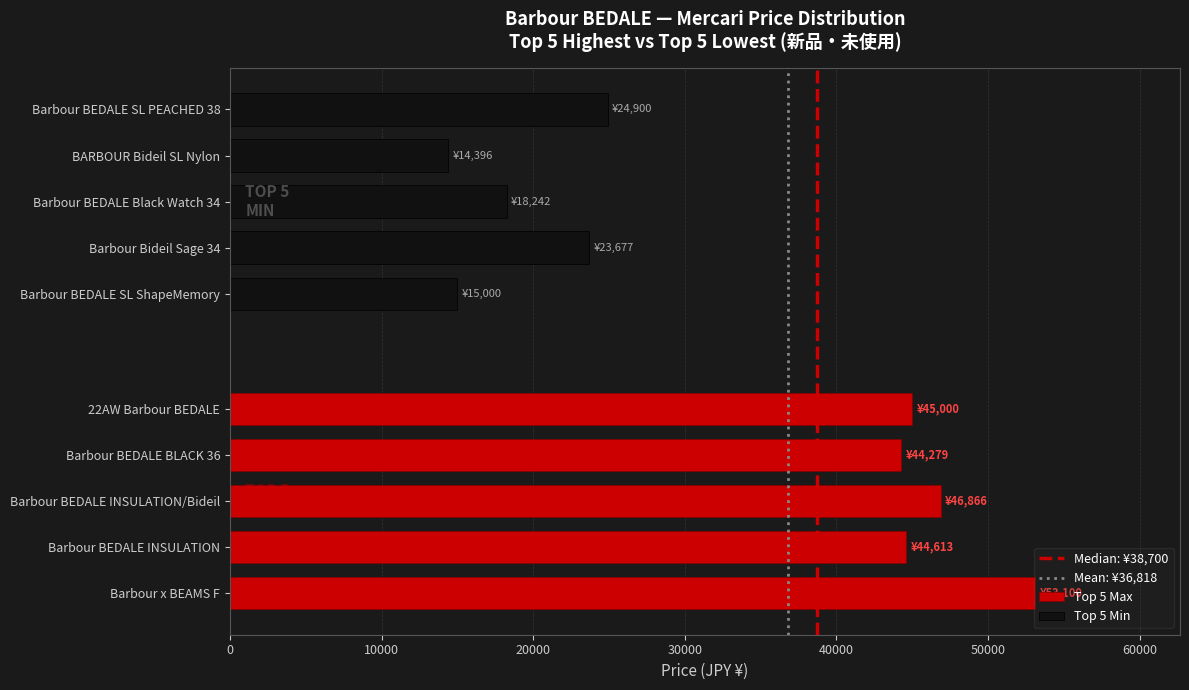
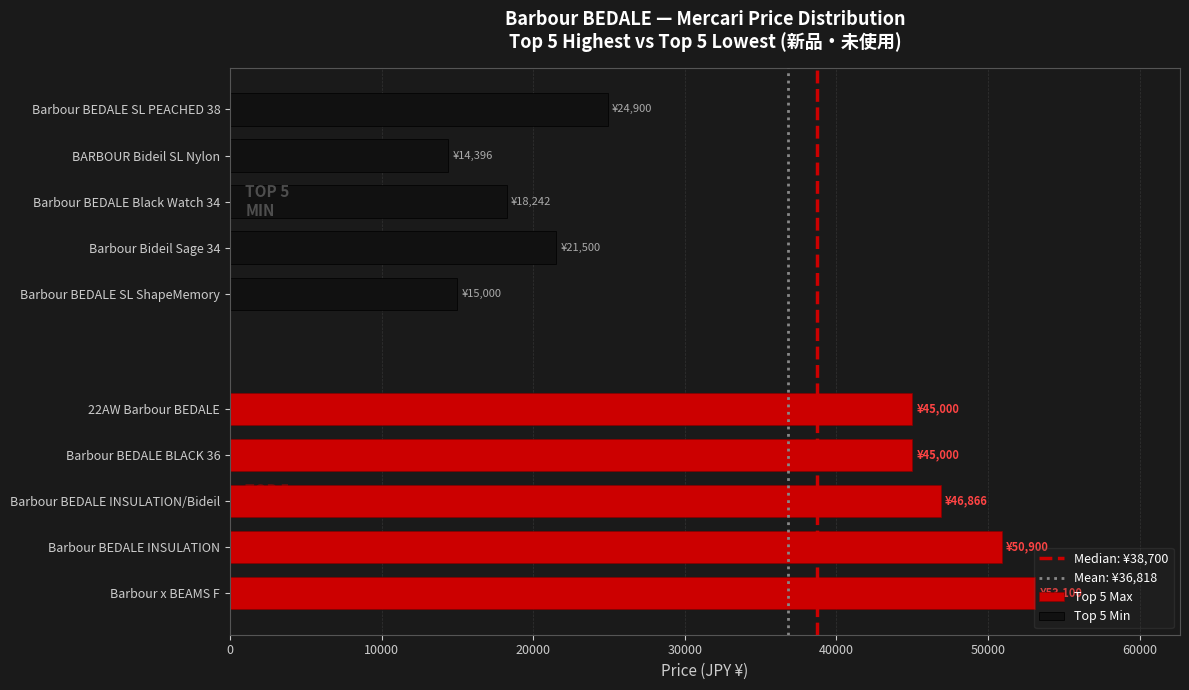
Top 5 Min, Barbour Bideil Sage 34: ¥23,677 -> ¥21,500
Top 5 Max, Barbour BEDALE BLACK 36: ¥44,279 -> ¥45,000
Top 5 Max, Barbour BEDALE INSULATION: 44600 -> 50900
